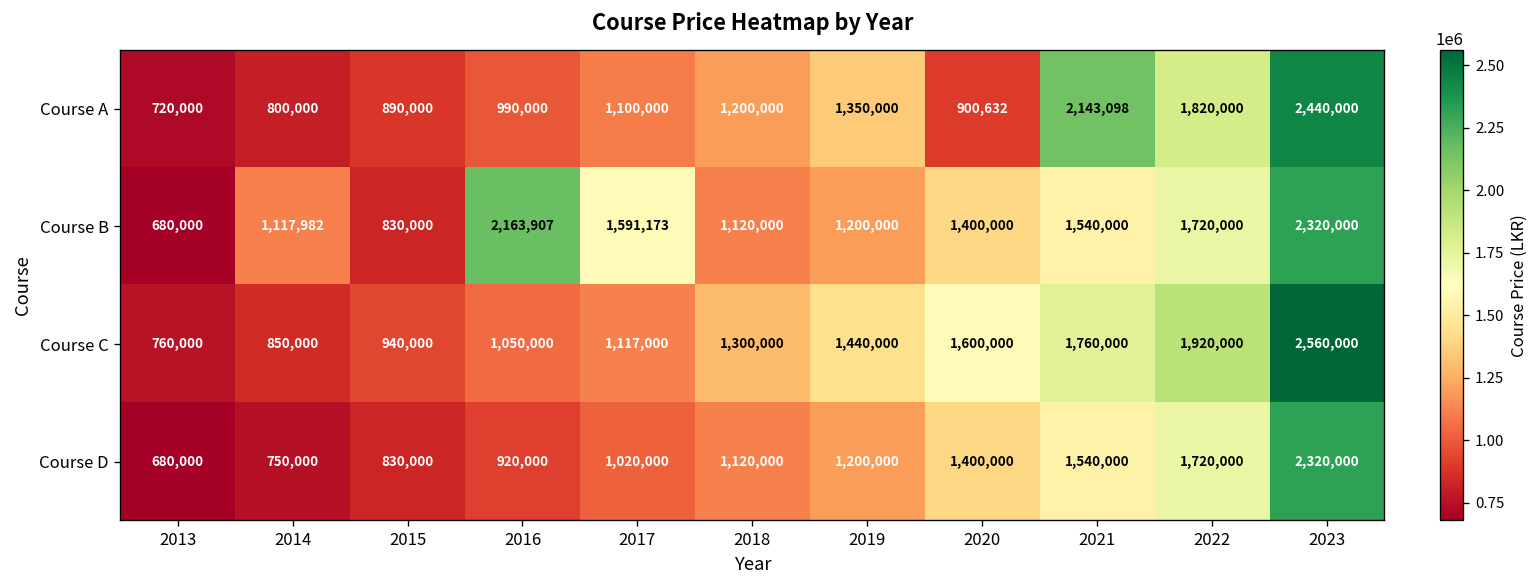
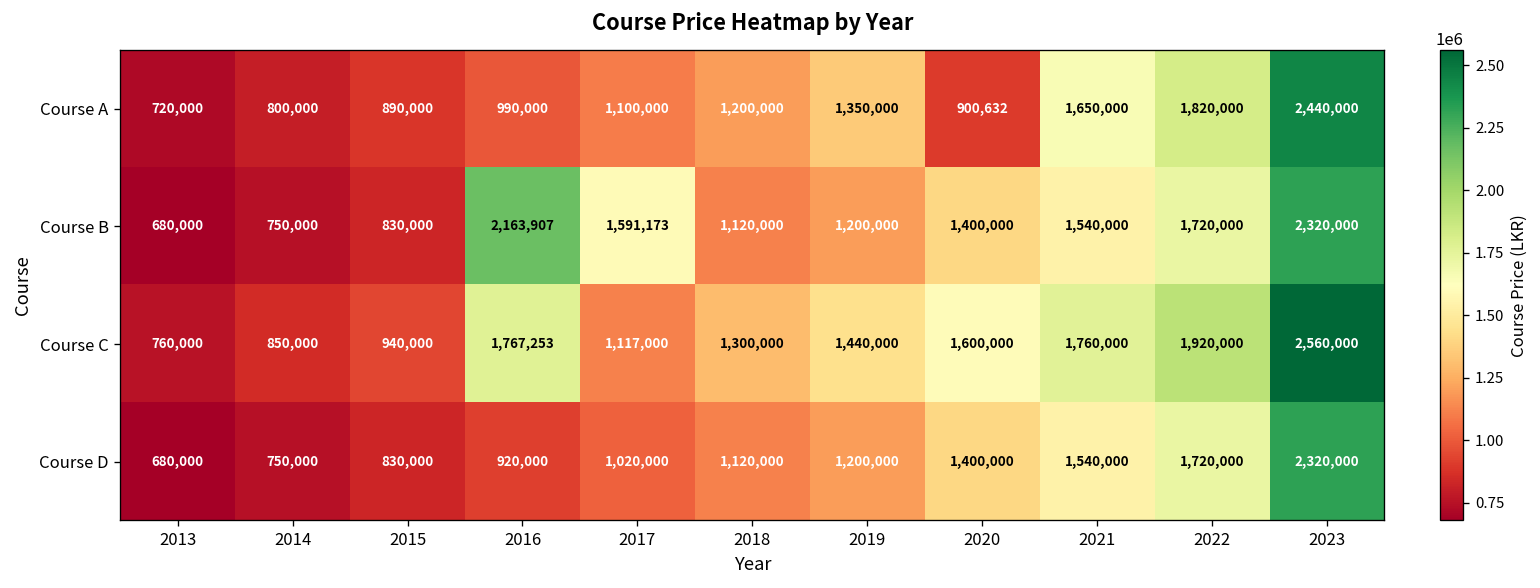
Course A, 2021: 2,143,098 -> 1,650,000
Course B, 2014: 1,117,982 -> 750,000
Course C, 2016: 1,050,000 -> 1,767,253
